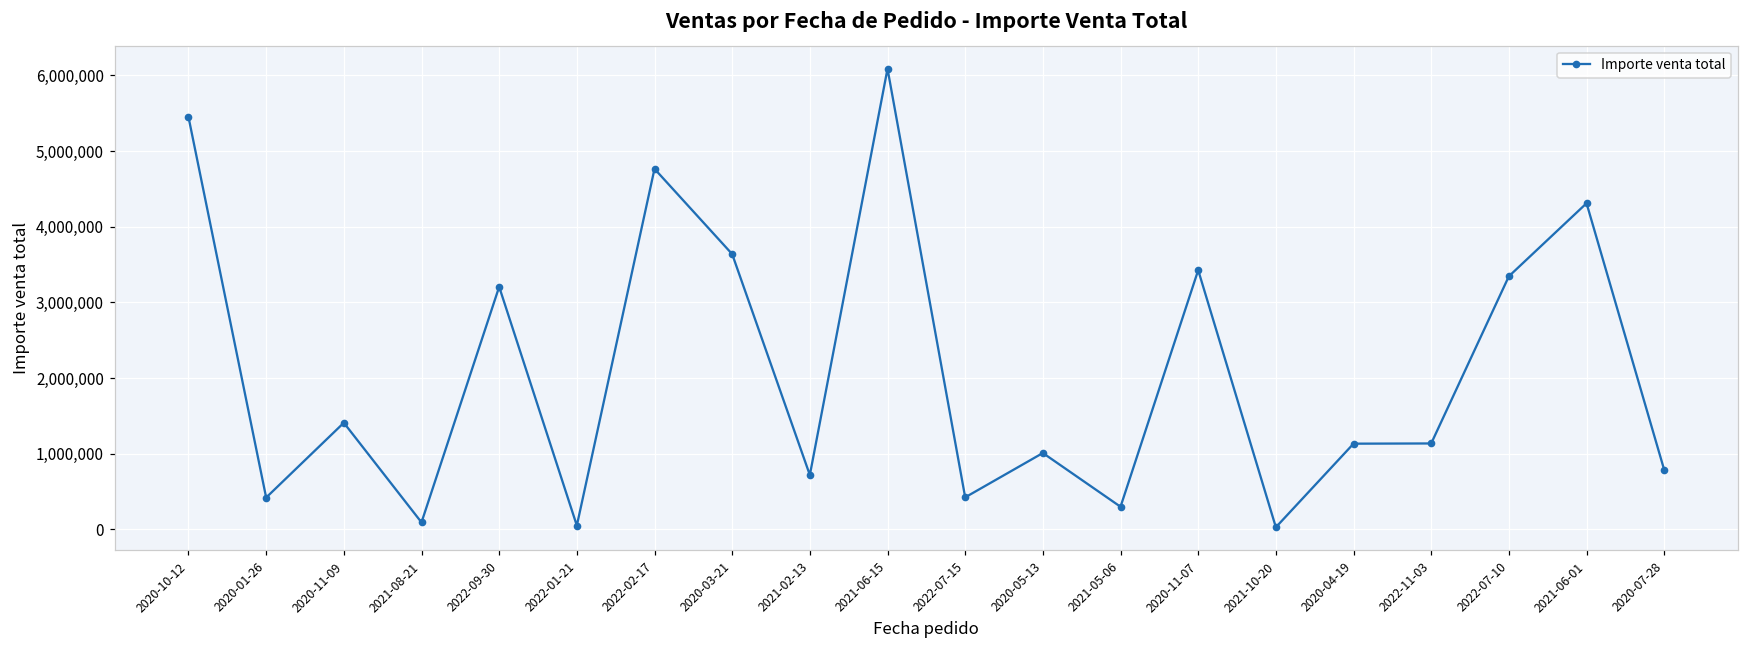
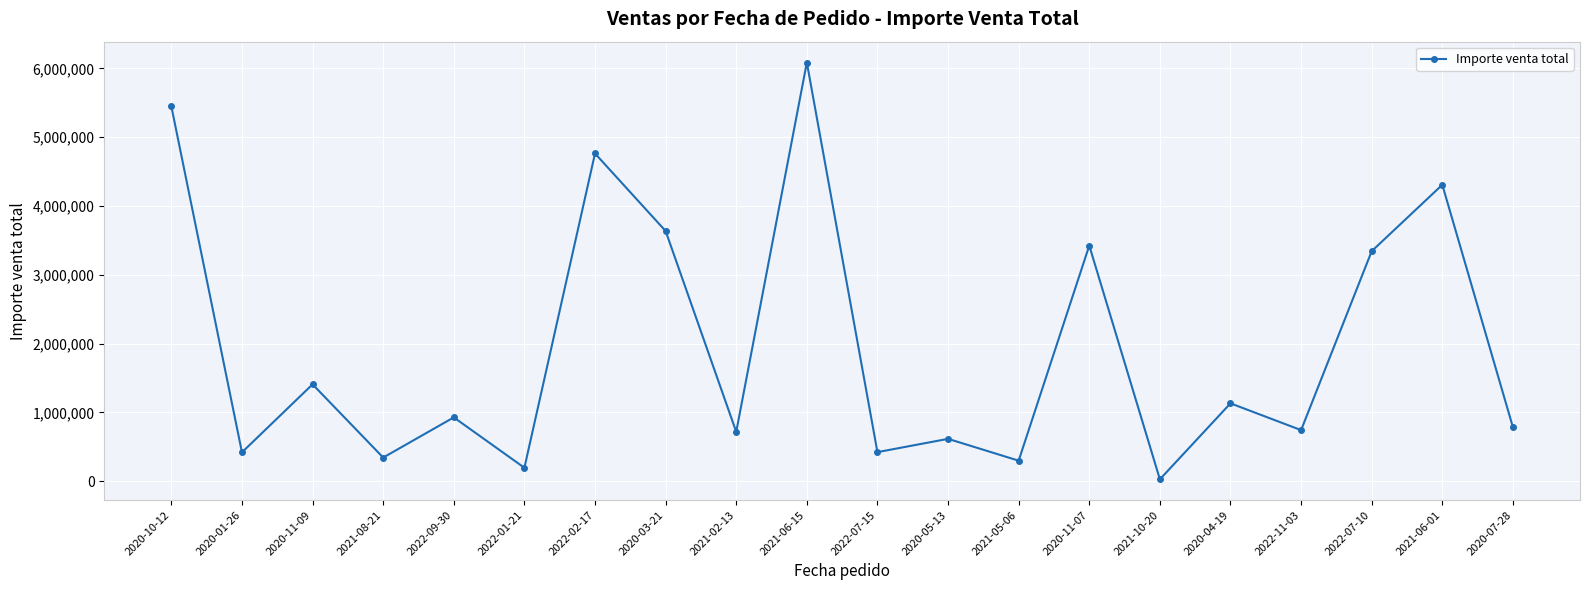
2021-08-21: 100,000 -> 300,000
2022-09-30: 3,200,000 -> 900,000
2022-01-21: 0 -> 200,000
2020-05-13: 1,000,000 -> 600,000
2022-11-03: 1,100,000 -> 700,000
